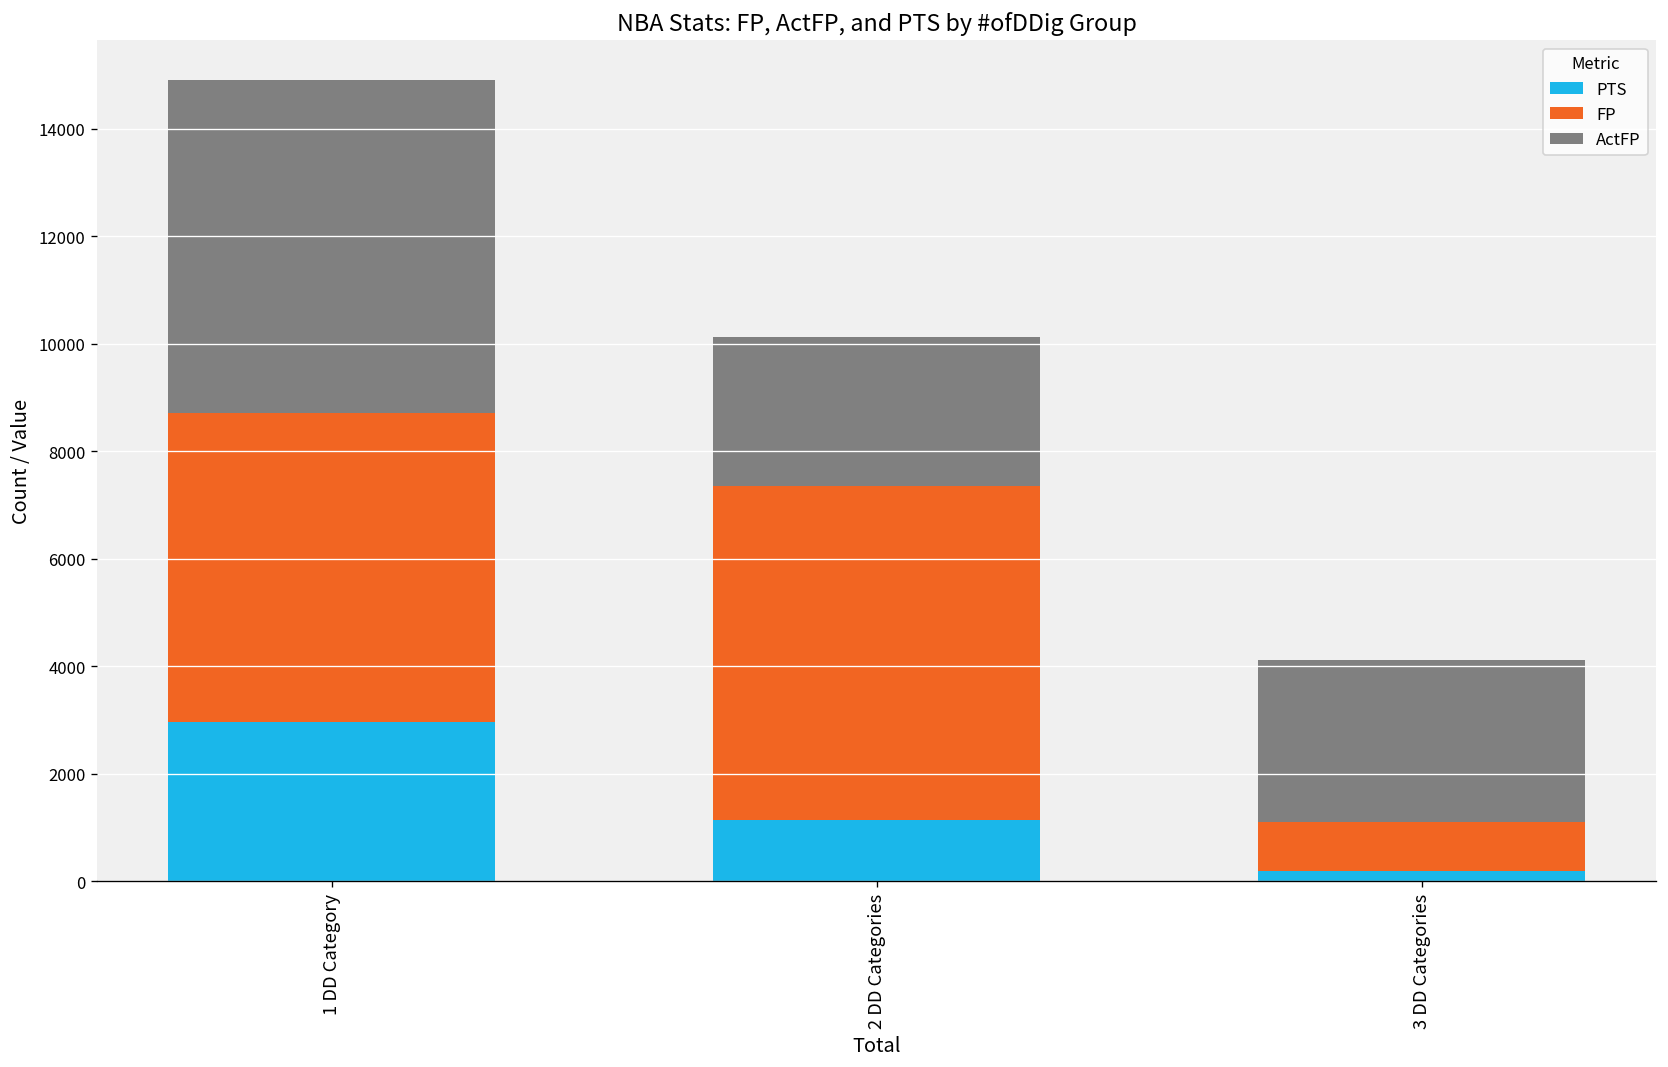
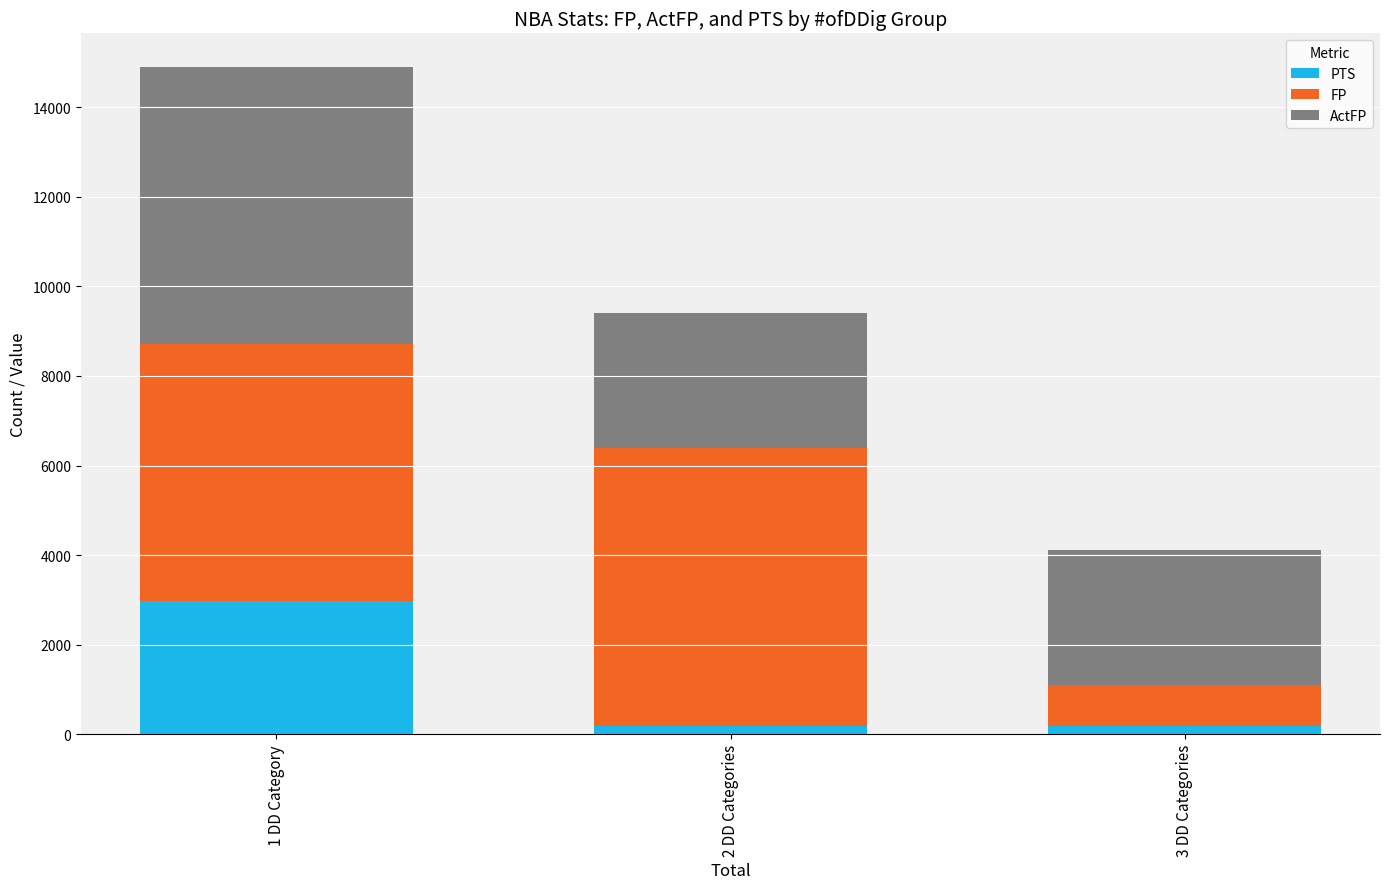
PTS, 2 DD Categories: 1100 -> 200
ActFP, 2 DD Categories: 2800 -> 3000
